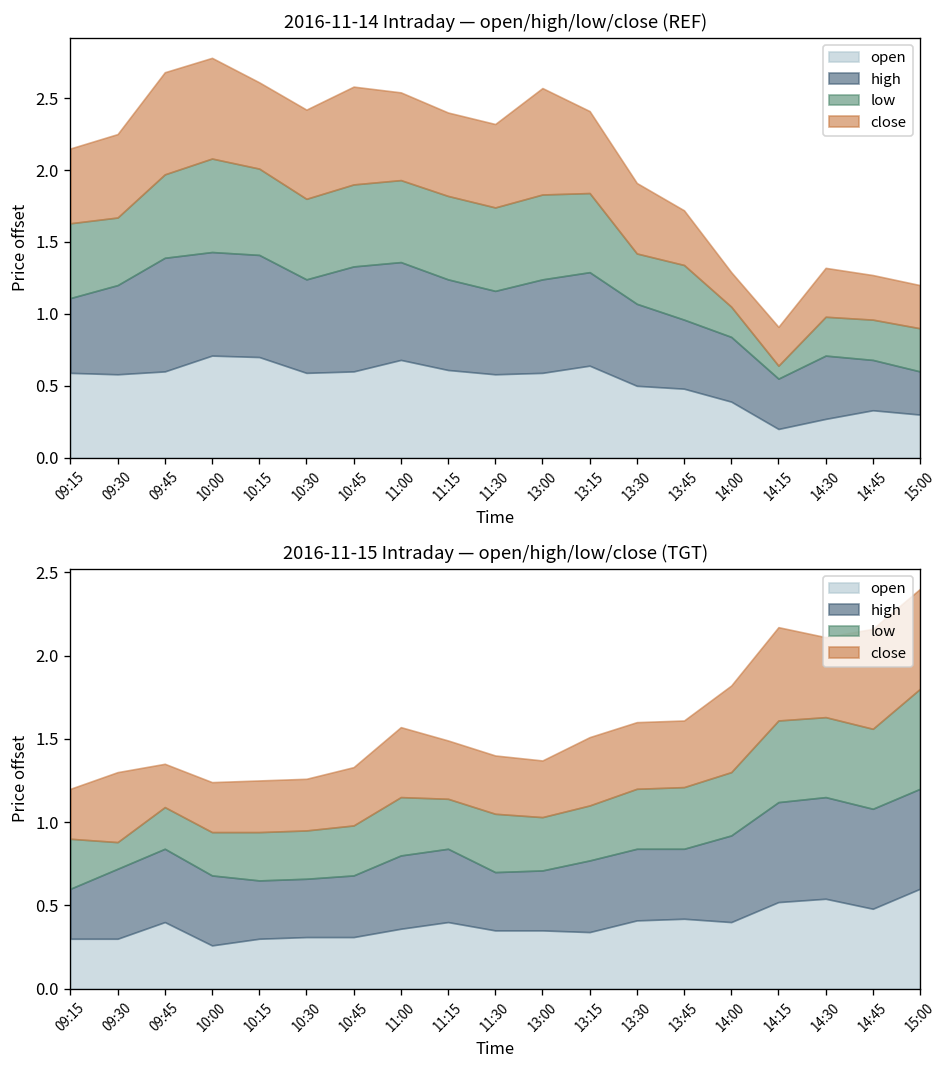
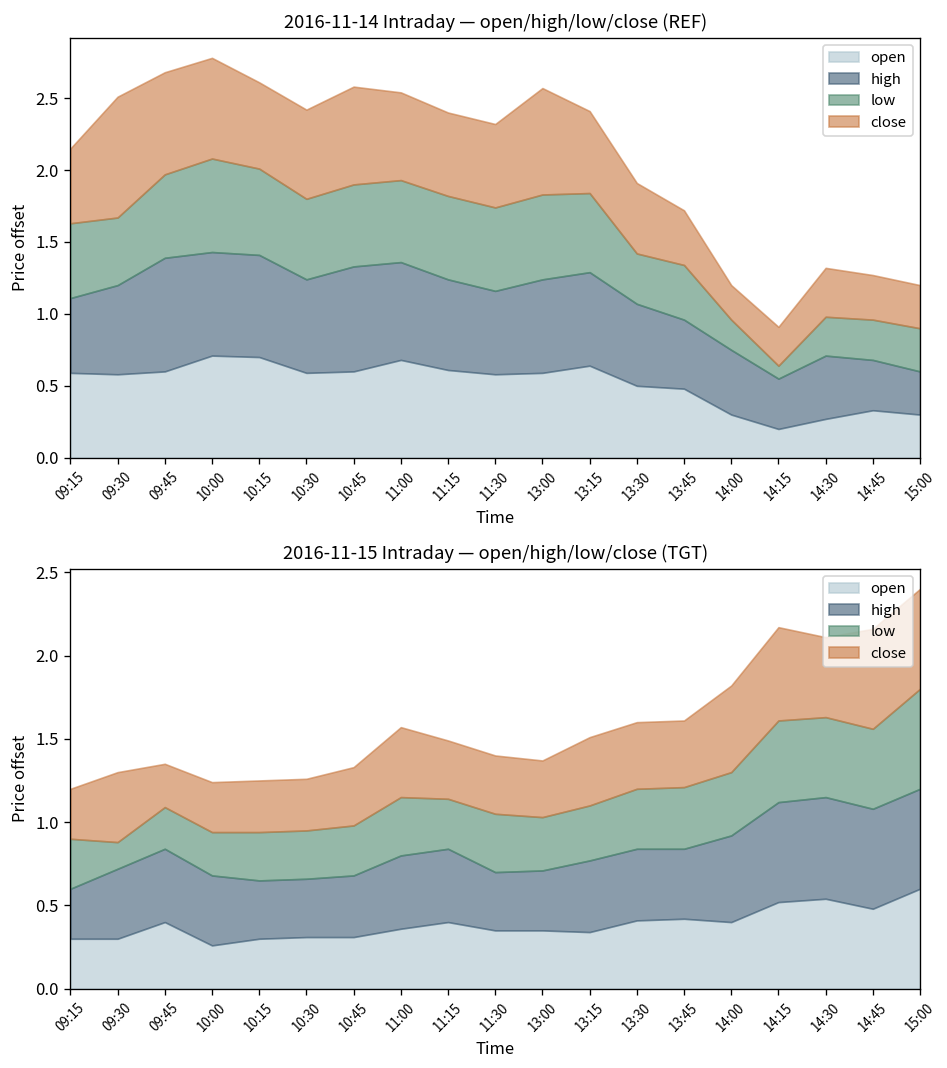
2016-11-14 Intraday — open/high/low/close (REF), close, 09:30: 0.58 -> 0.84
2016-11-14 Intraday — open/high/low/close (REF), open, 14:00: 0.39 -> 0.30
